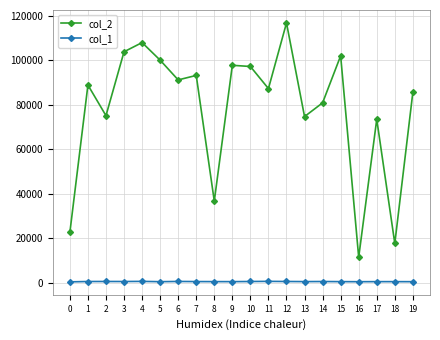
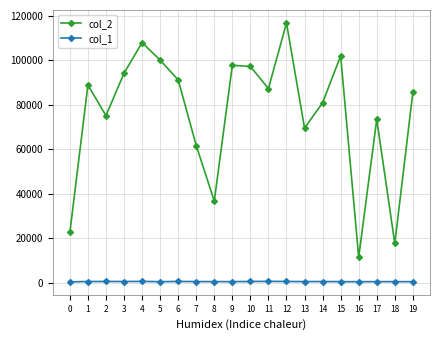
col_2, 3: 104000 -> 94000
col_2, 7: 93000 -> 62000
col_2, 13: 75000 -> 70000
